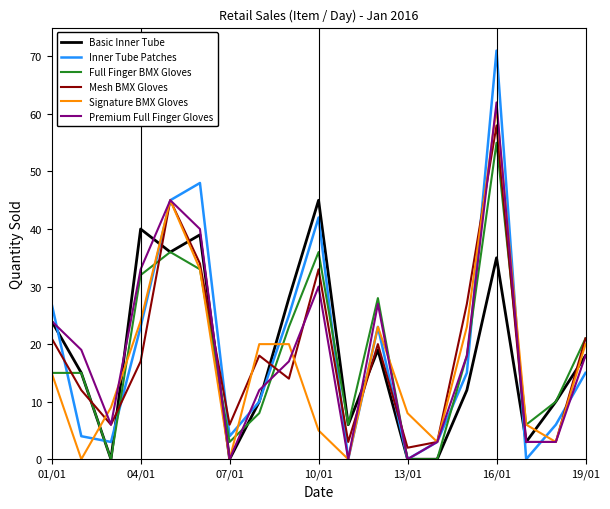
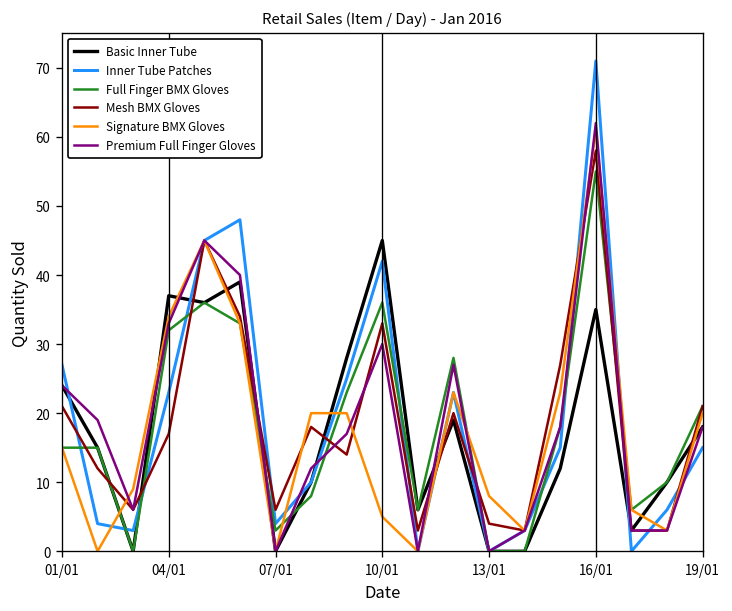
Basic Inner Tube, 04/01: 40 -> 37
Signature BMX Gloves, 04/01: 24 -> 34
Mesh BMX Gloves, 13/01: 2 -> 4
